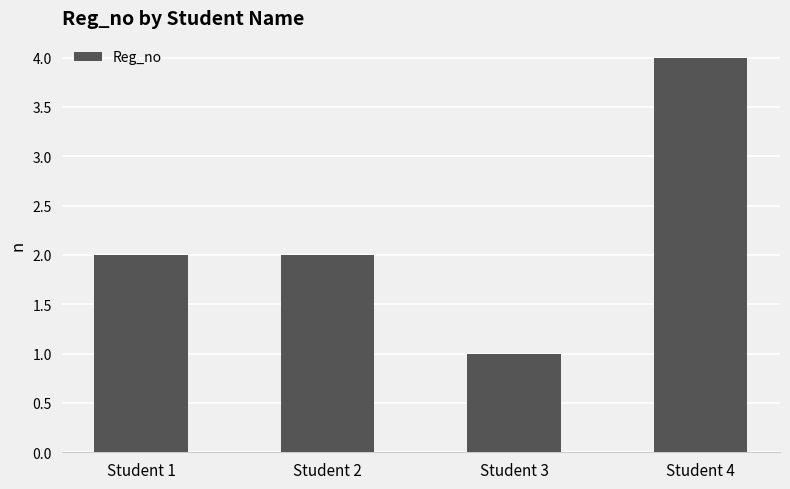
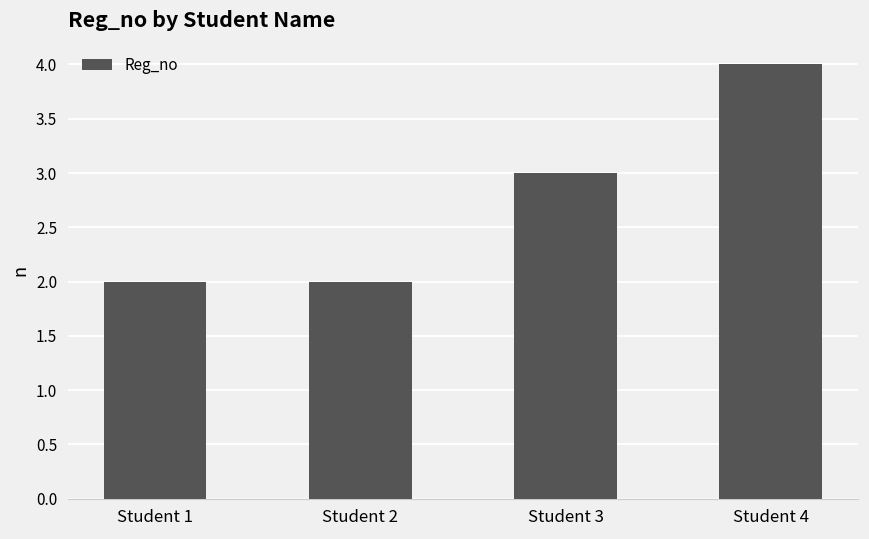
Student 3: 1 -> 3
